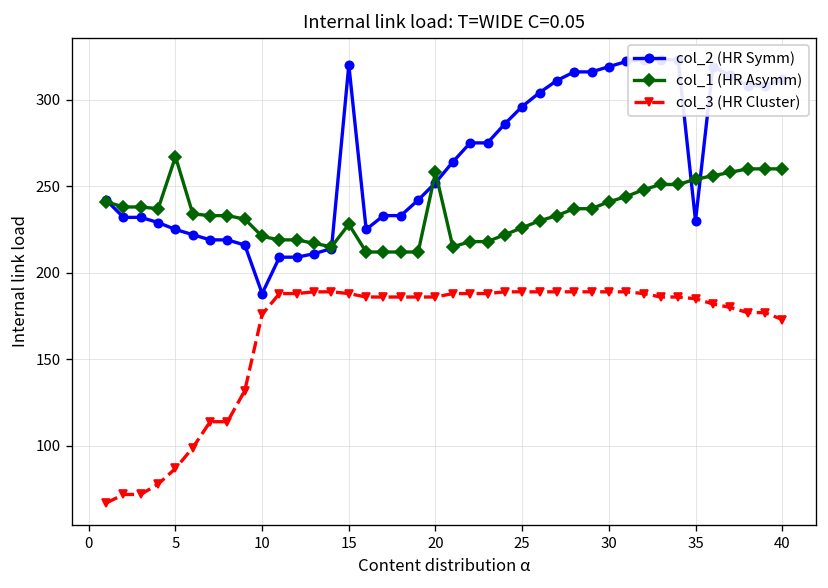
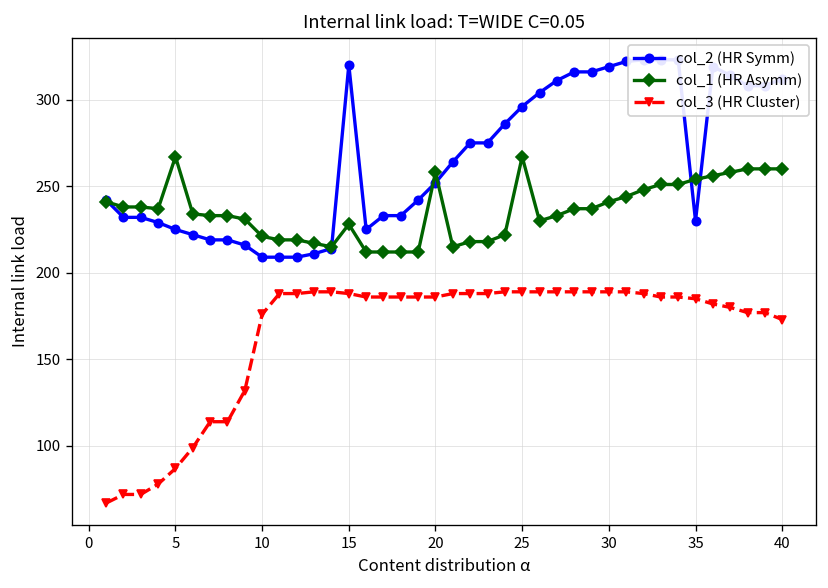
col_2 (HR Symm), 10: 188 -> 209
col_1 (HR Asymm), 25: 226 -> 267
